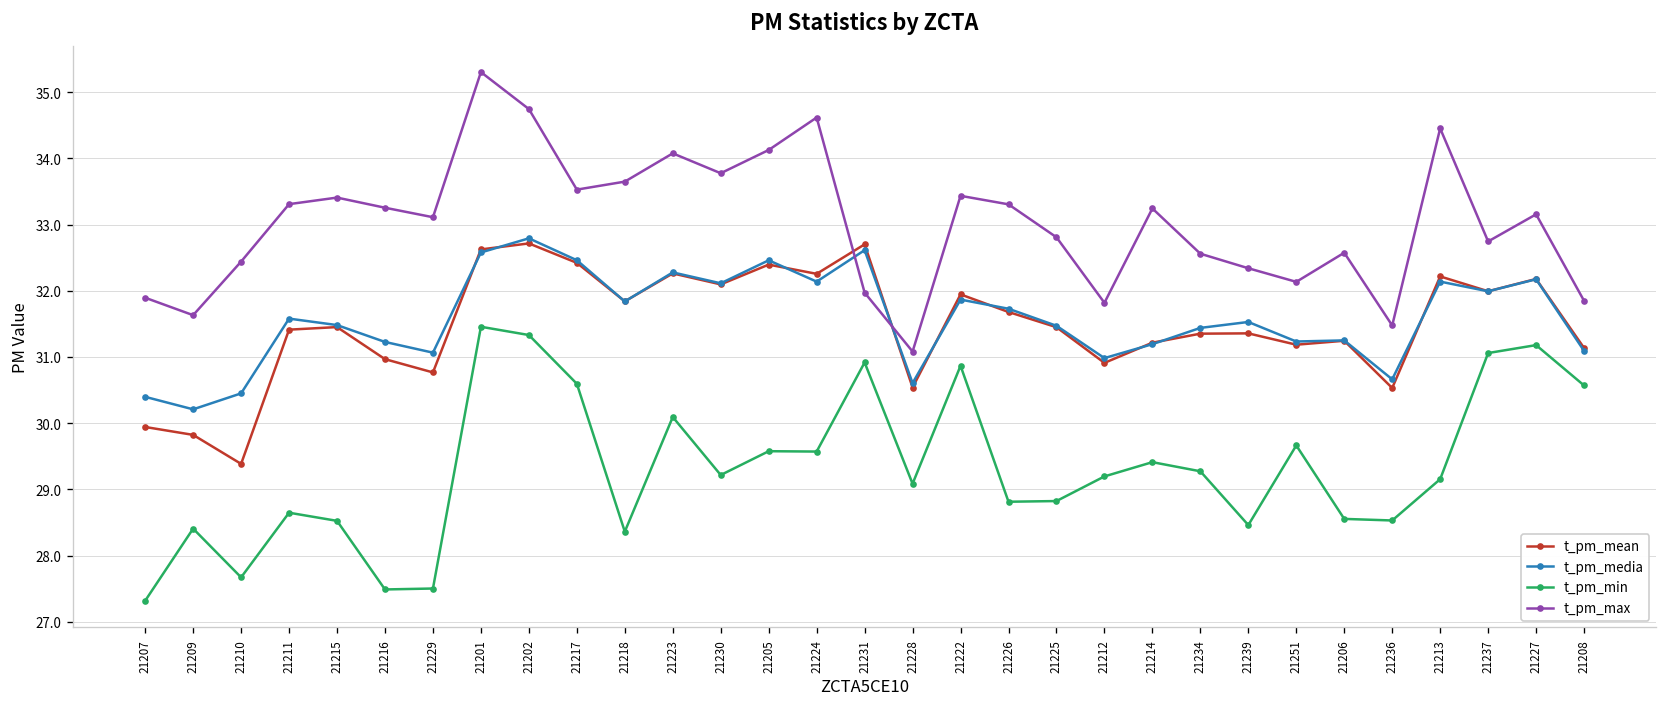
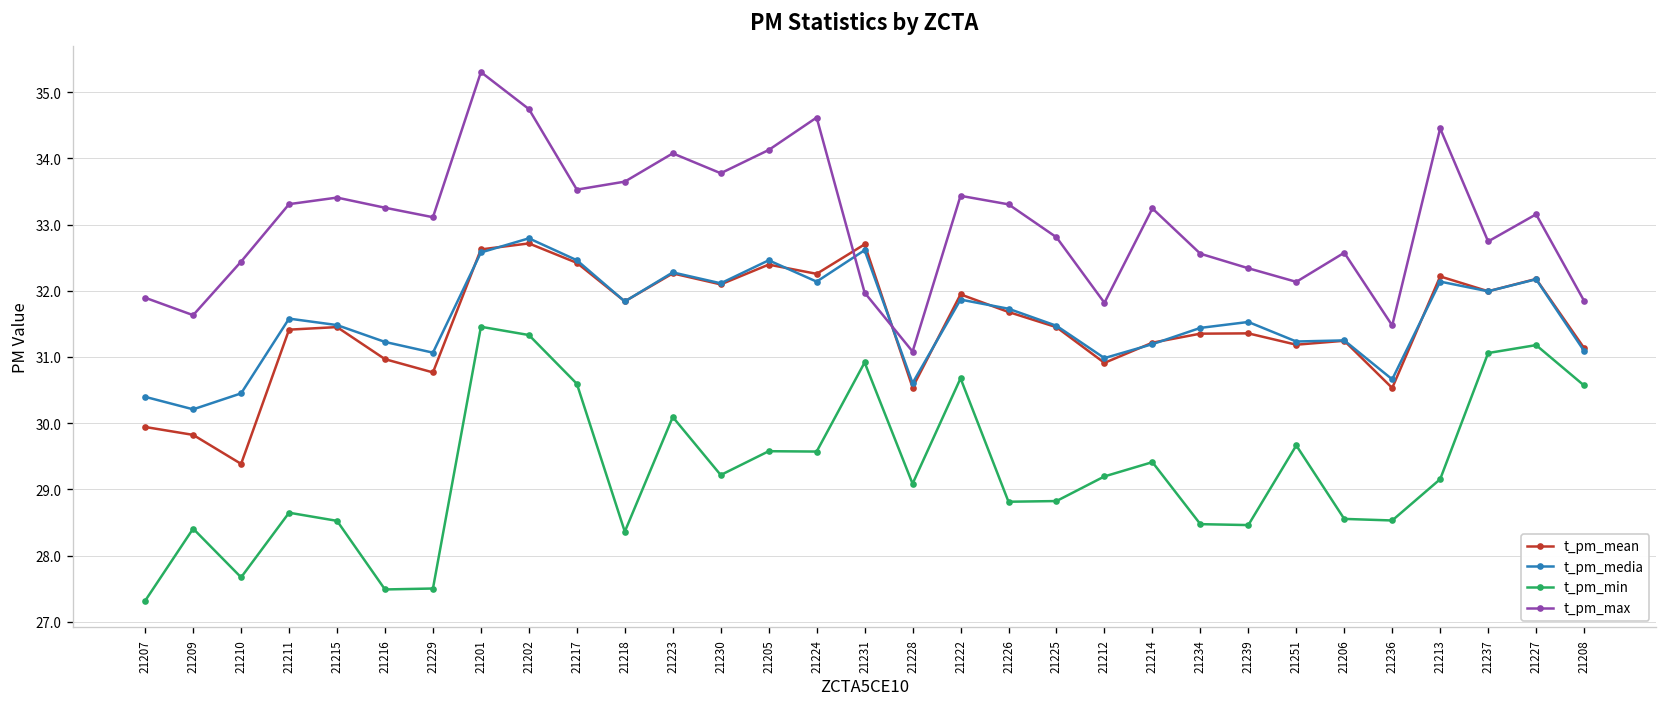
t_pm_min, 21222: 30.9 -> 30.7
t_pm_min, 21234: 29.3 -> 28.5
